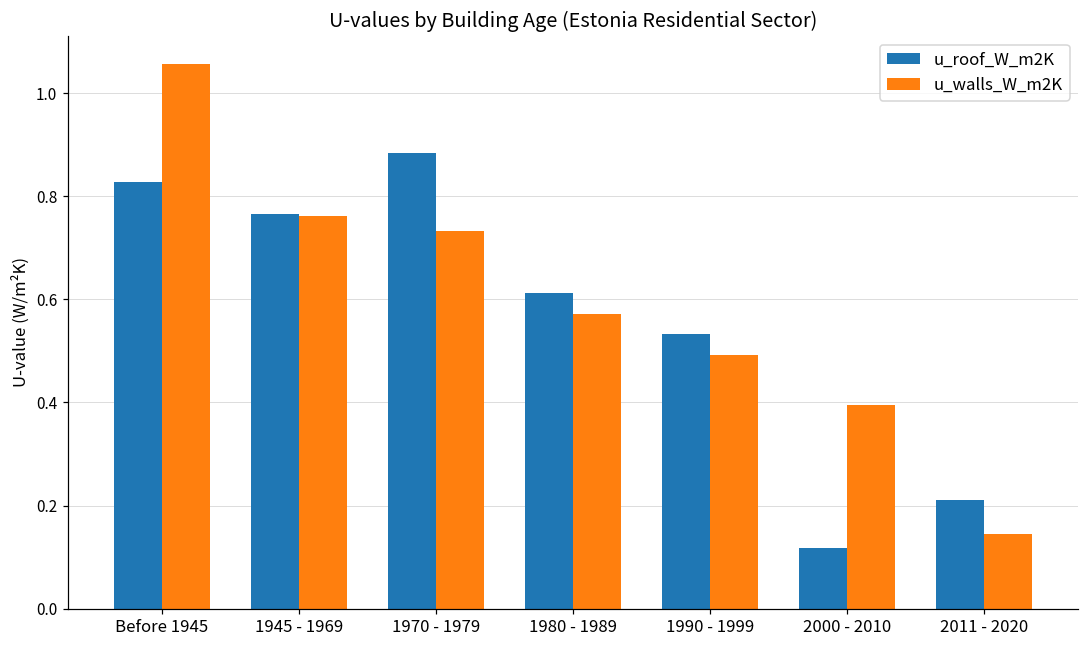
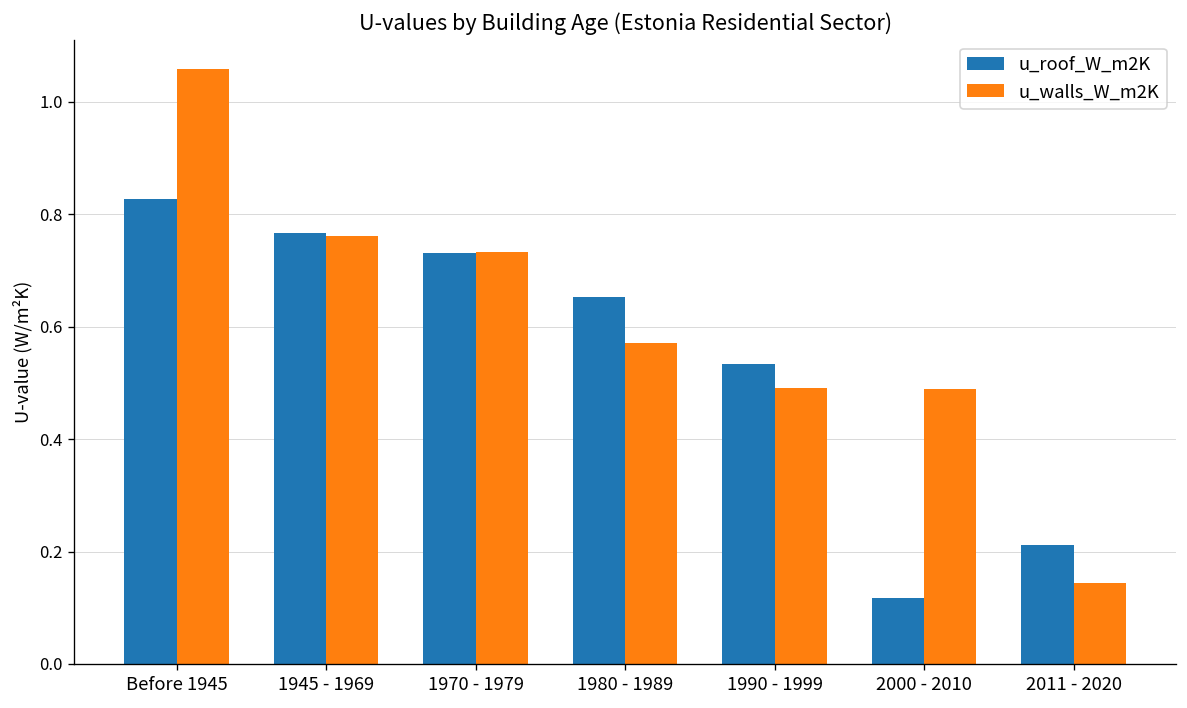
u_roof_W_m2K, 1970 - 1979: 0.88 -> 0.73
u_roof_W_m2K, 1980 - 1989: 0.61 -> 0.65
u_walls_W_m2K, 2000 - 2010: 0.39 -> 0.49
